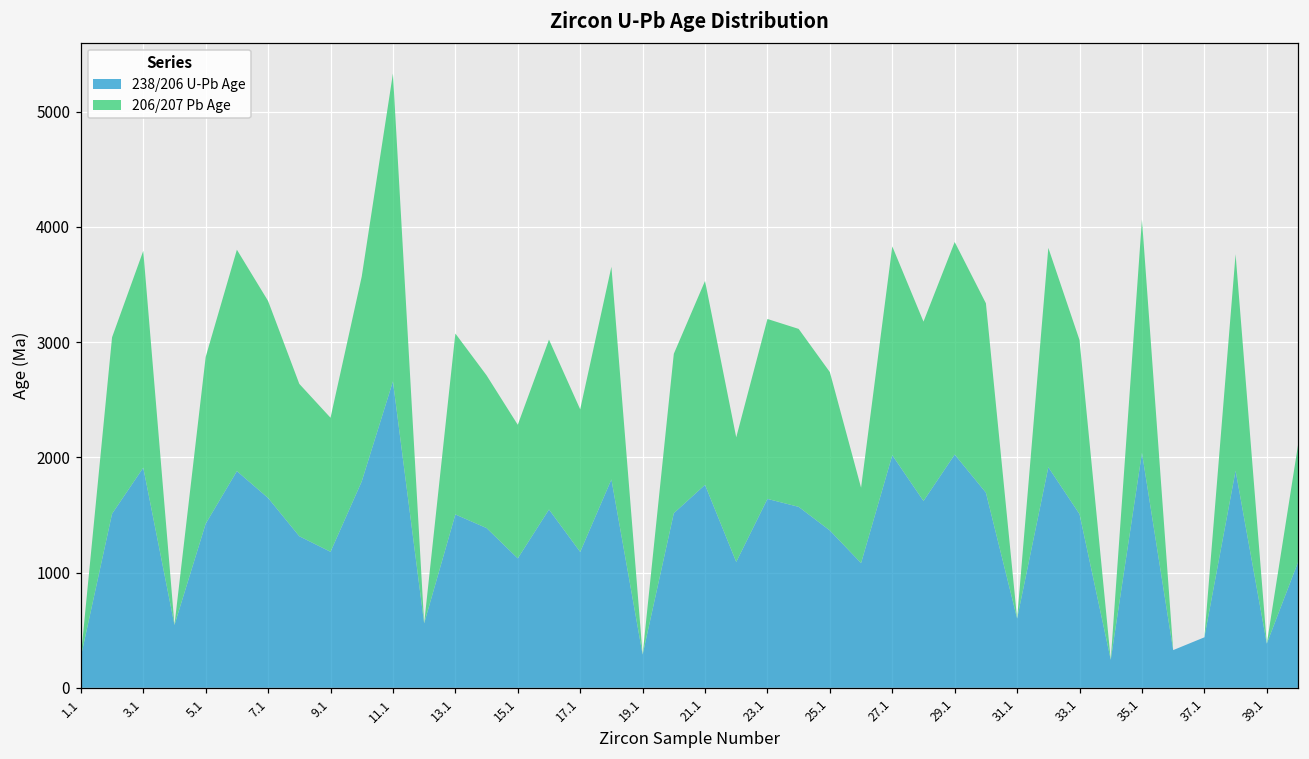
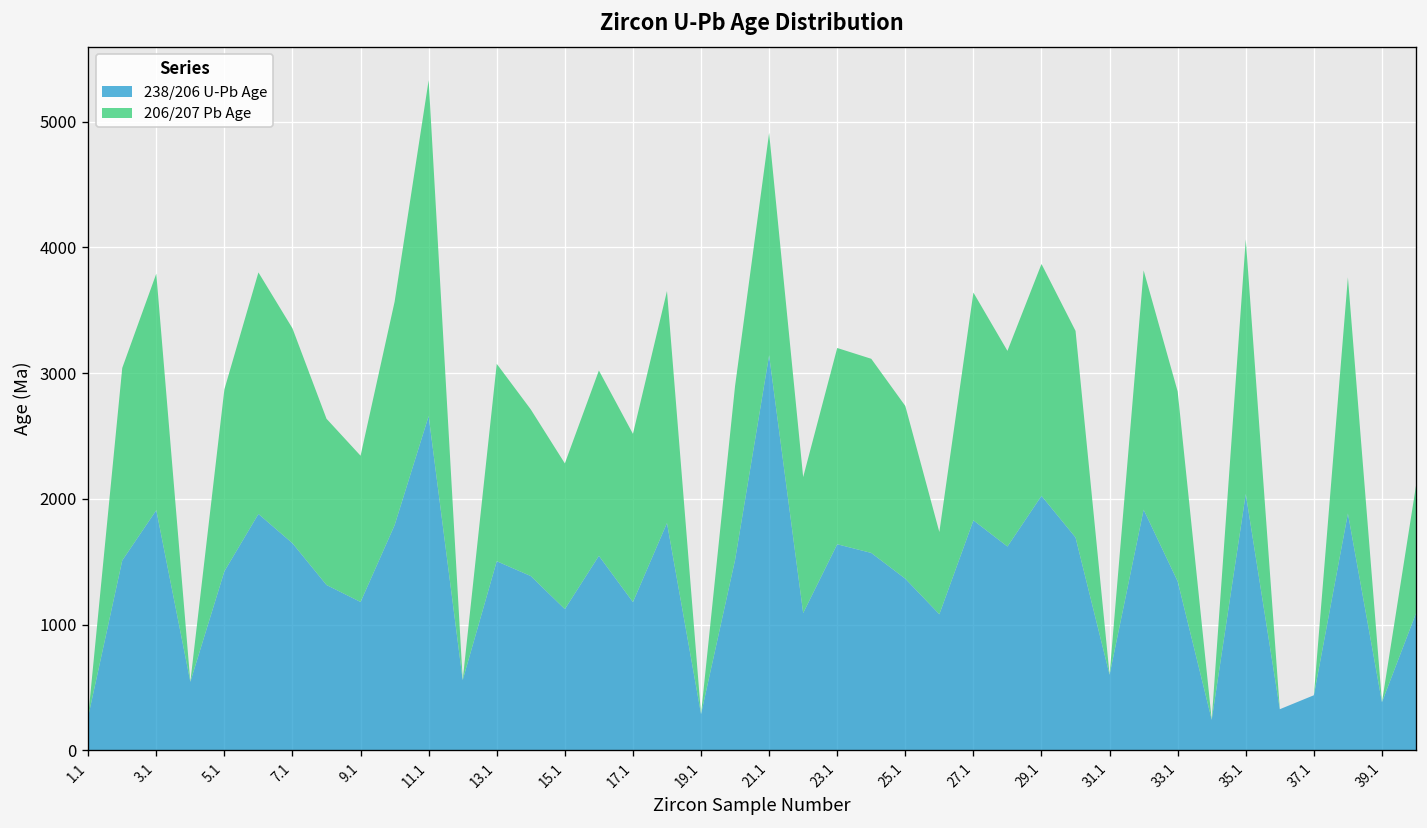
206/207 Pb Age, 17.1: 1240 -> 1340
238/206 U-Pb Age, 21.1: 1760 -> 3140
238/206 U-Pb Age, 27.1: 2020 -> 1830
238/206 U-Pb Age, 33.1: 1510 -> 1340
